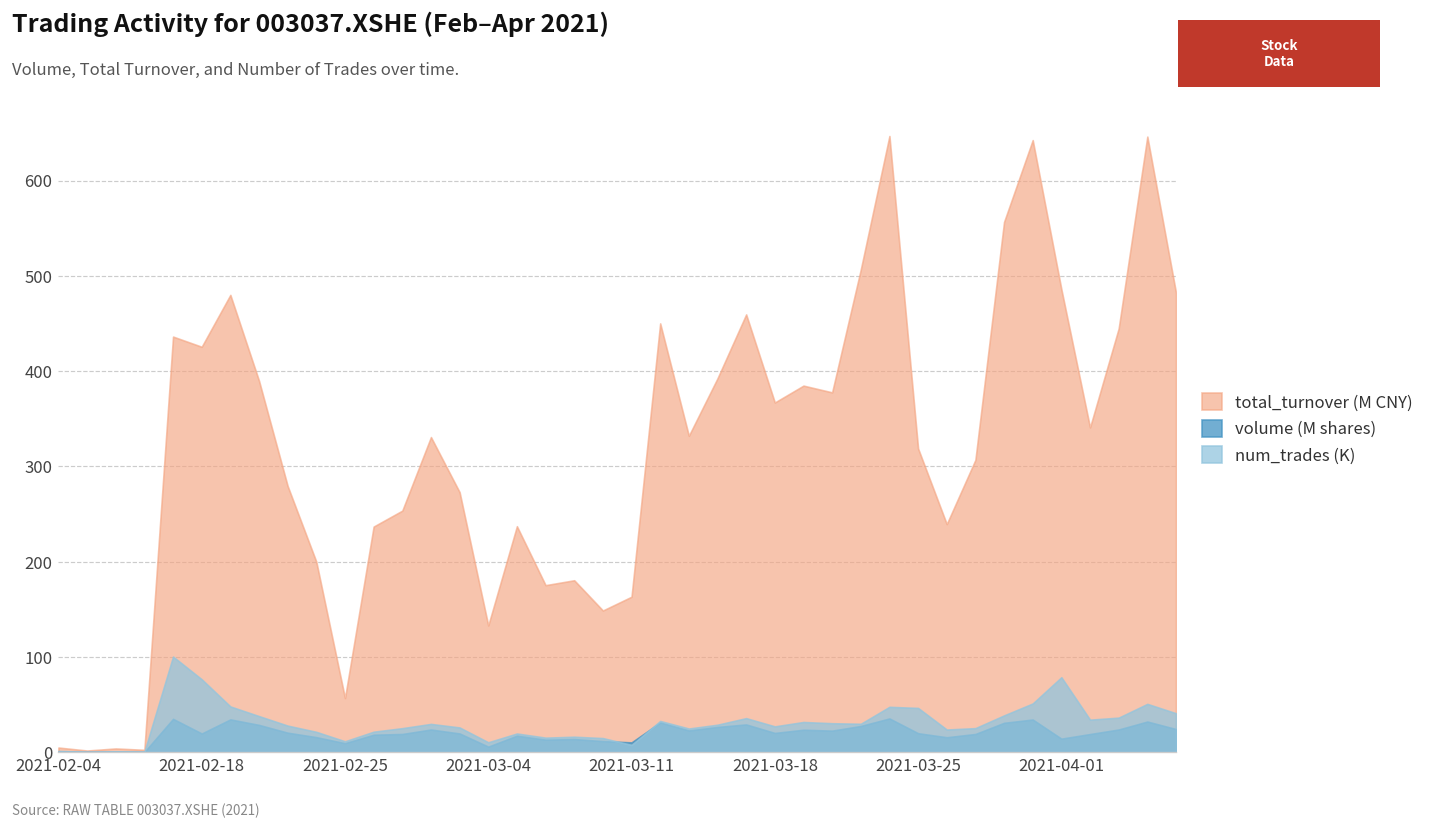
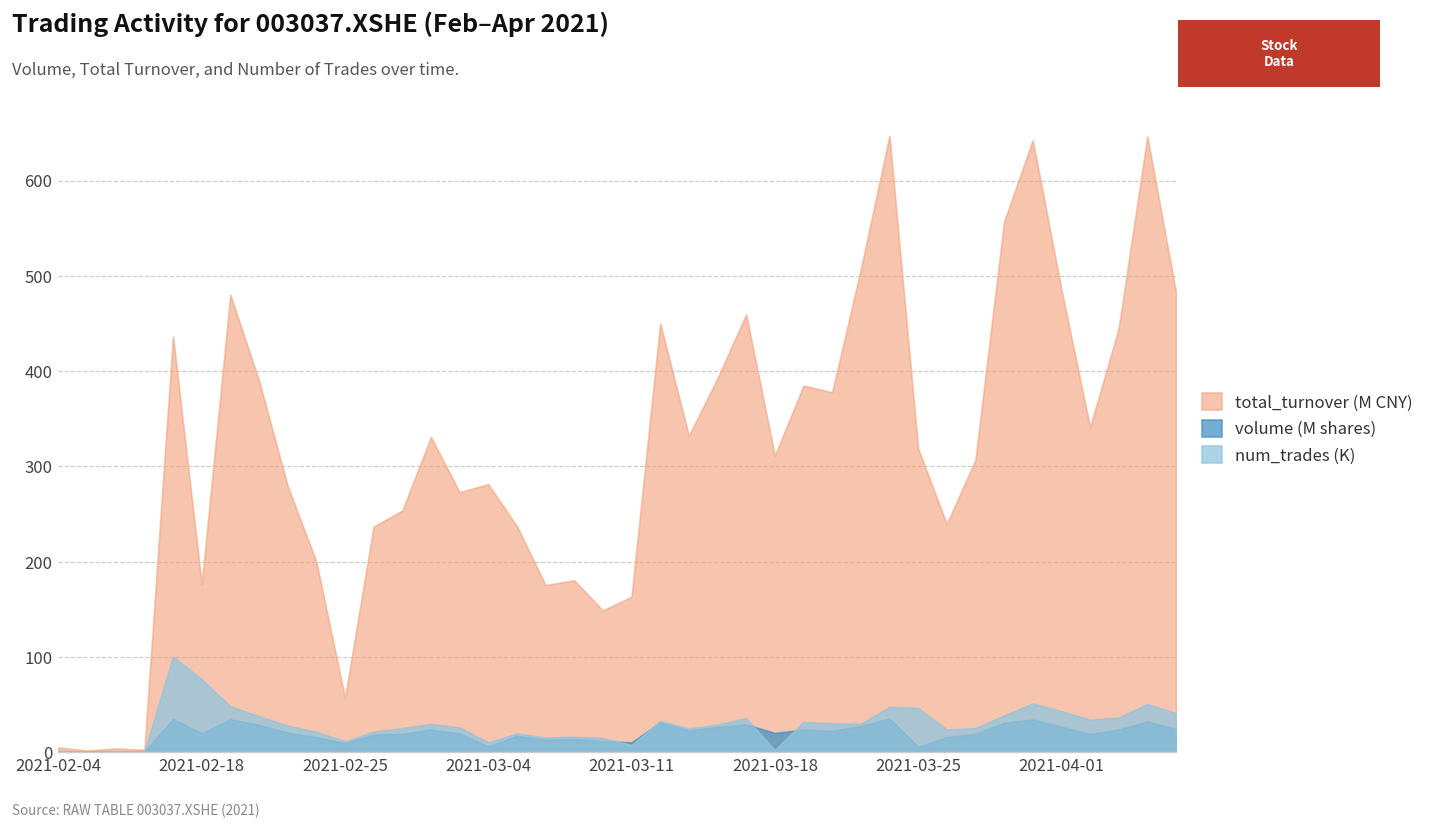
total_turnover (M CNY), 2021-02-18: 430 -> 180
total_turnover (M CNY), 2021-03-04: 130 -> 280
total_turnover (M CNY), 2021-03-18: 370 -> 310
num_trades (K), 2021-03-18: 30 -> 0
volume (M shares), 2021-03-25: 20 -> 10
volume (M shares), 2021-04-01: 10 -> 30
num_trades (K), 2021-04-01: 80 -> 40
